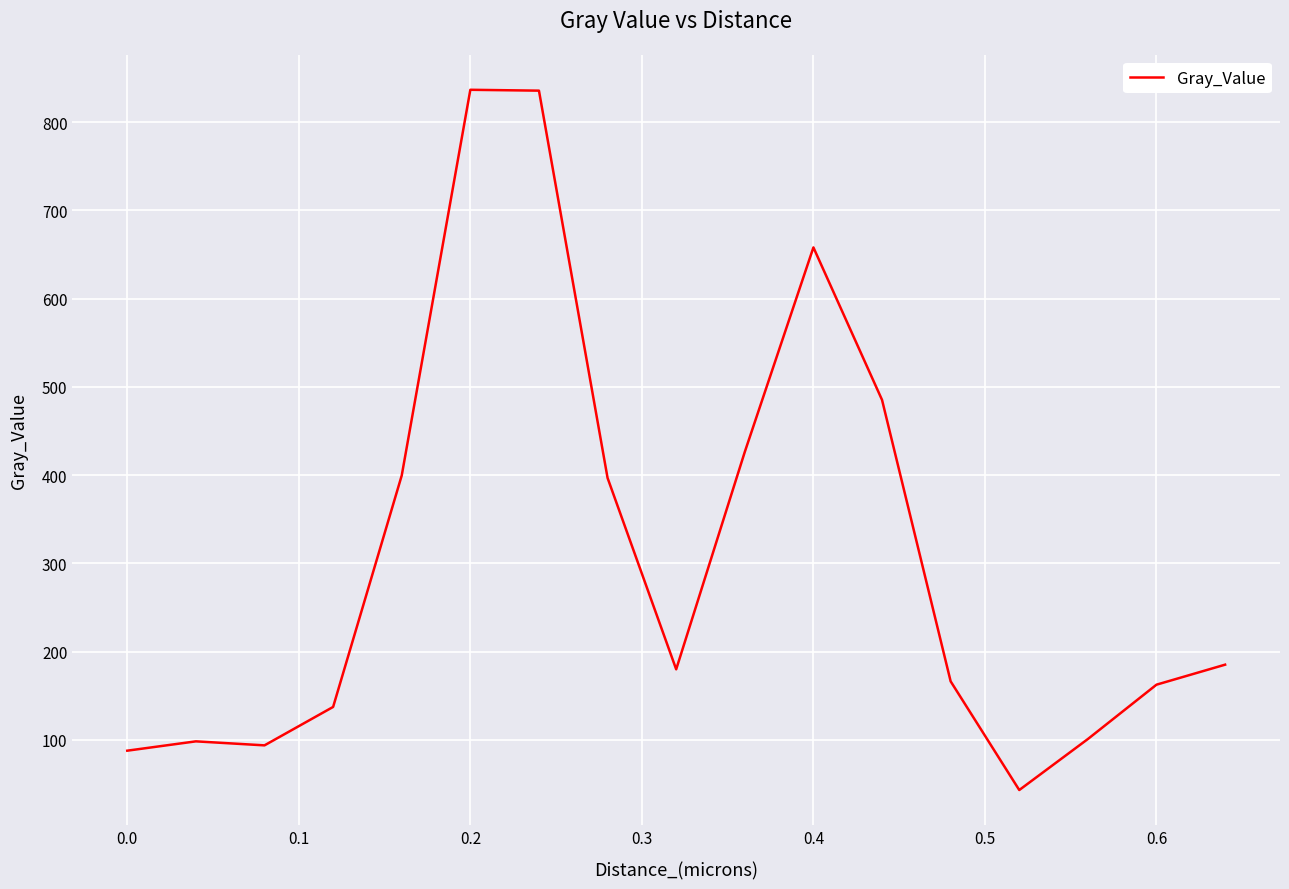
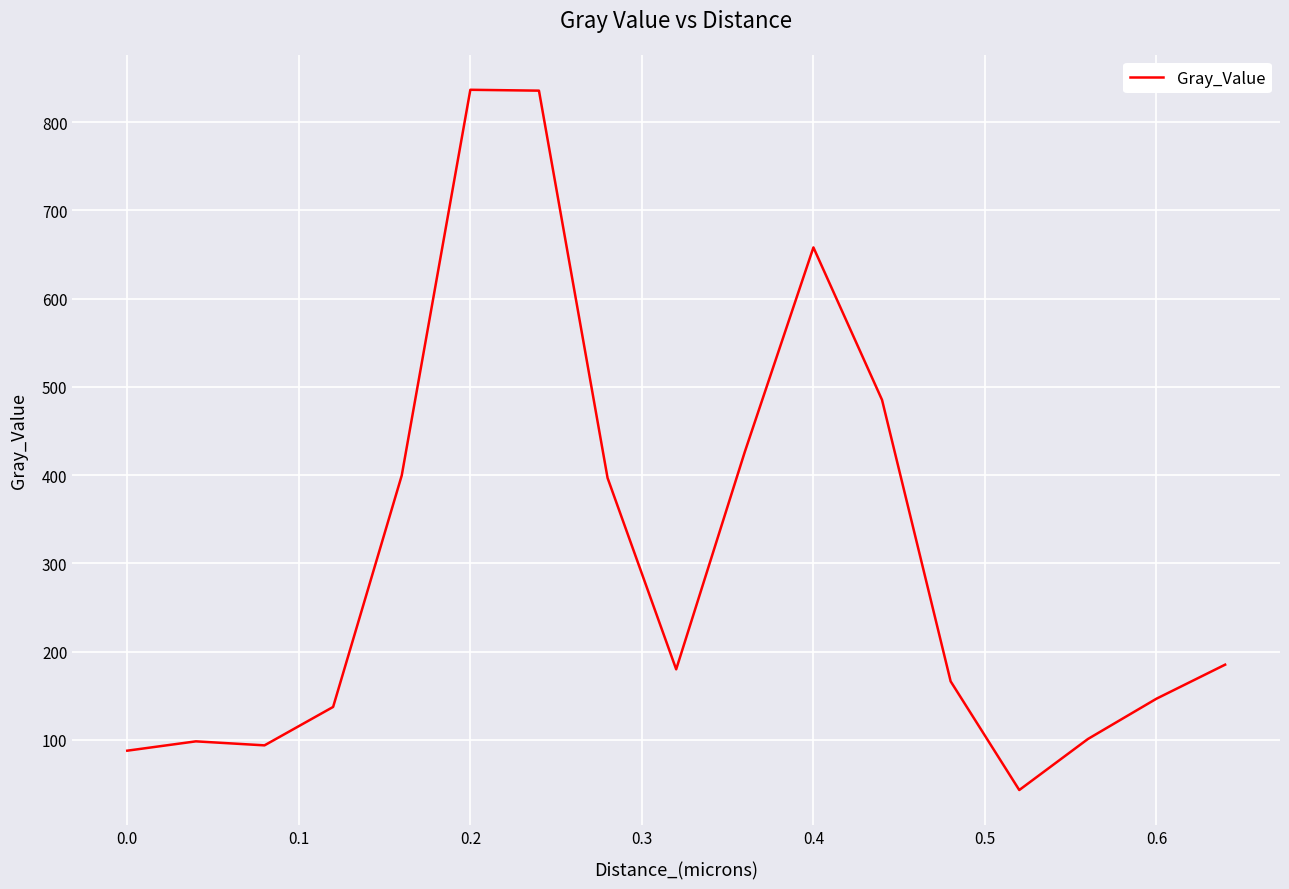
0.6: 160 -> 150
